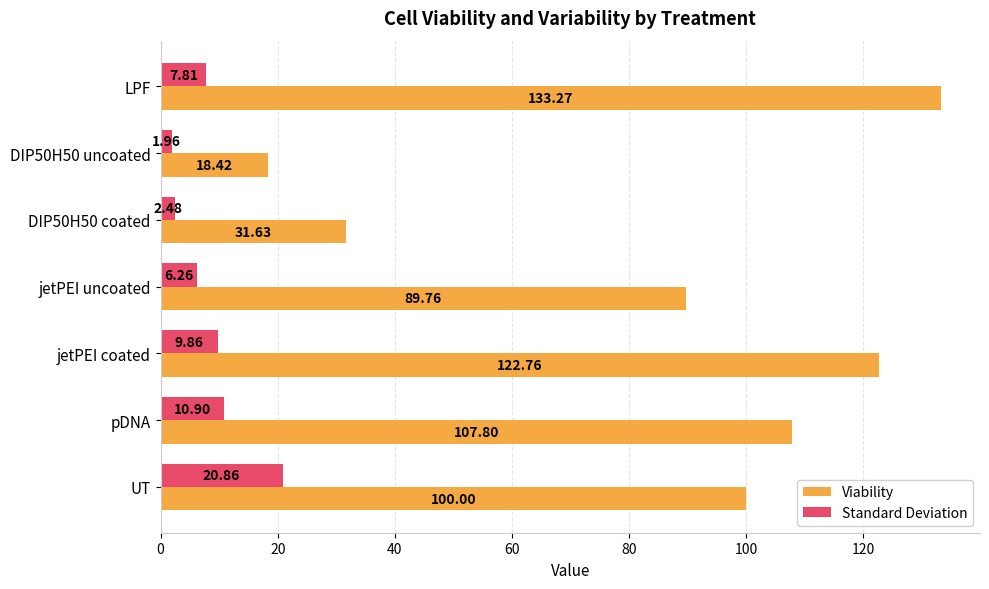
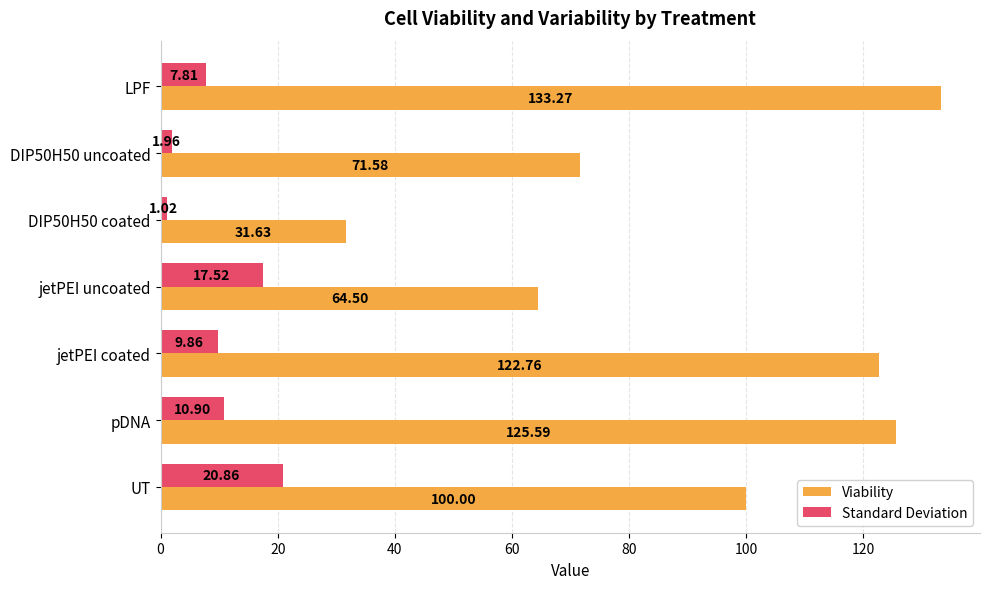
Viability, DIP50H50 uncoated: 18.42 -> 71.58
Standard Deviation, DIP50H50 coated: 2.48 -> 1.02
Standard Deviation, jetPEI uncoated: 6.26 -> 17.52
Viability, jetPEI uncoated: 89.76 -> 64.50
Viability, pDNA: 107.80 -> 125.59
